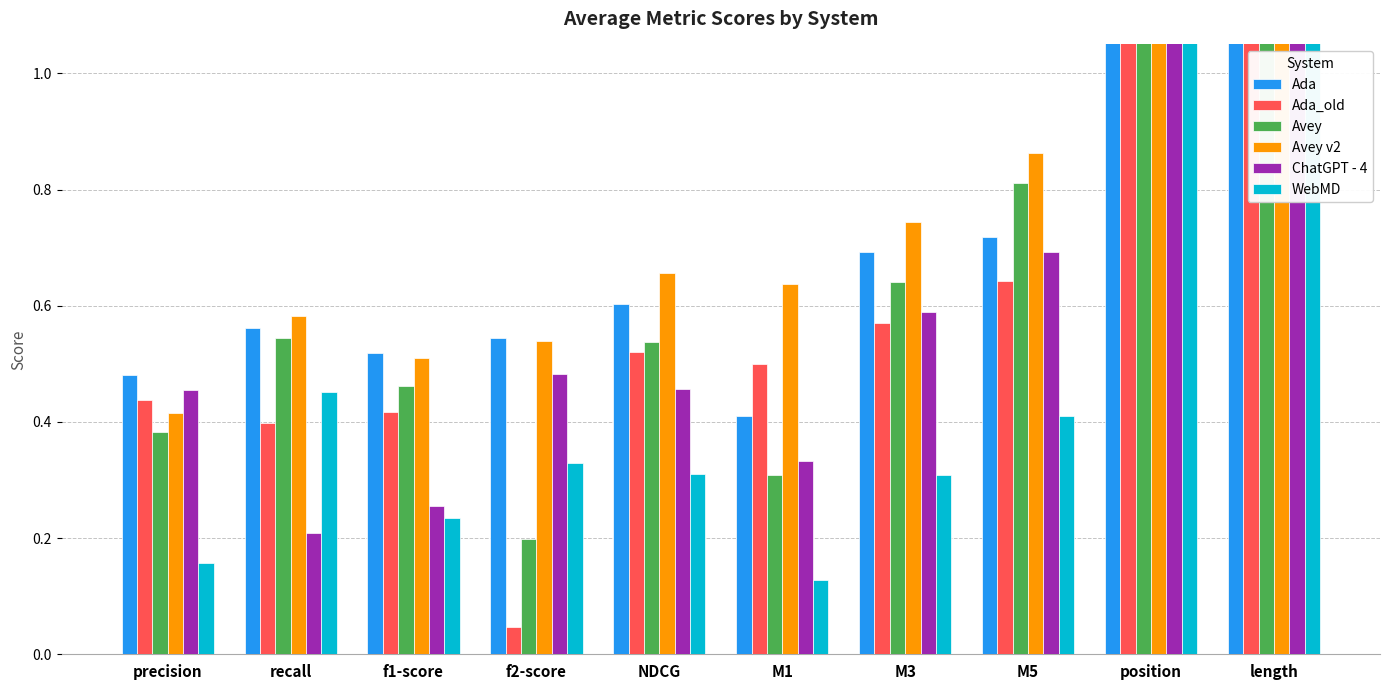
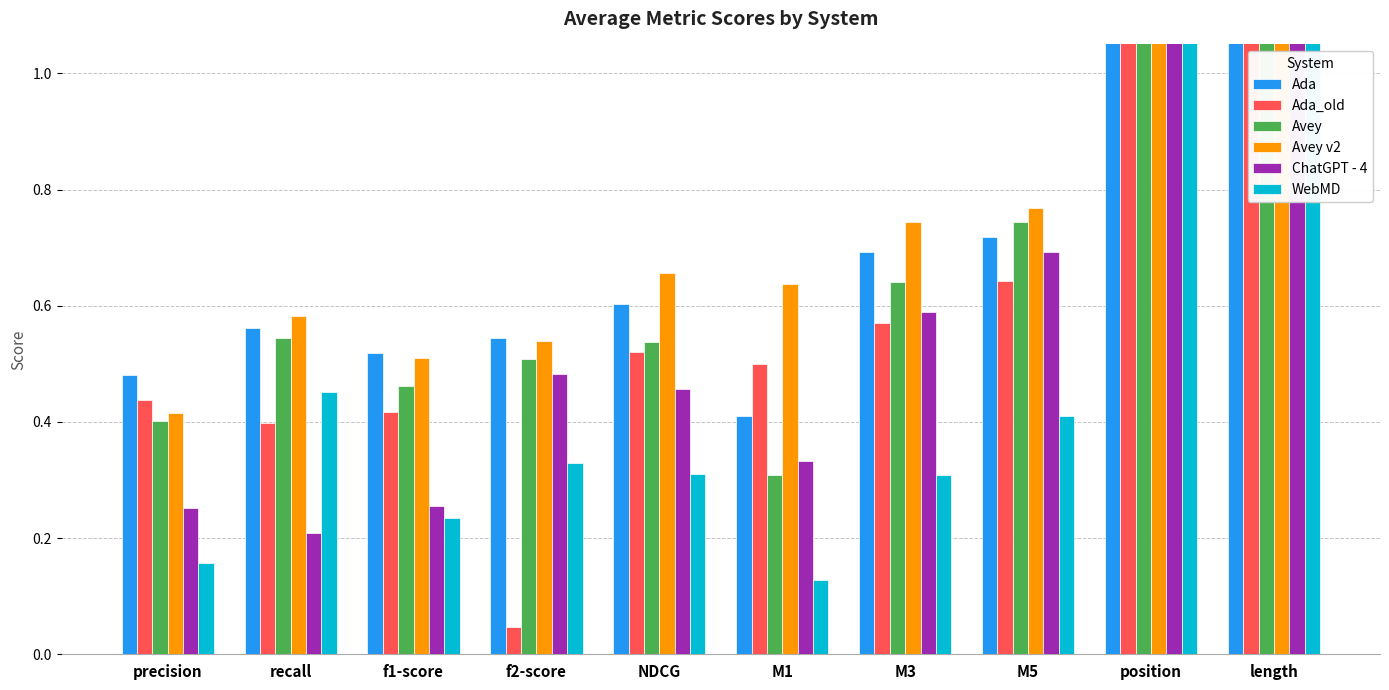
Avey, precision: 0.38 -> 0.40
ChatGPT - 4, precision: 0.46 -> 0.25
Avey, f2-score: 0.20 -> 0.51
Avey, M5: 0.81 -> 0.74
Avey v2, M5: 0.86 -> 0.77
